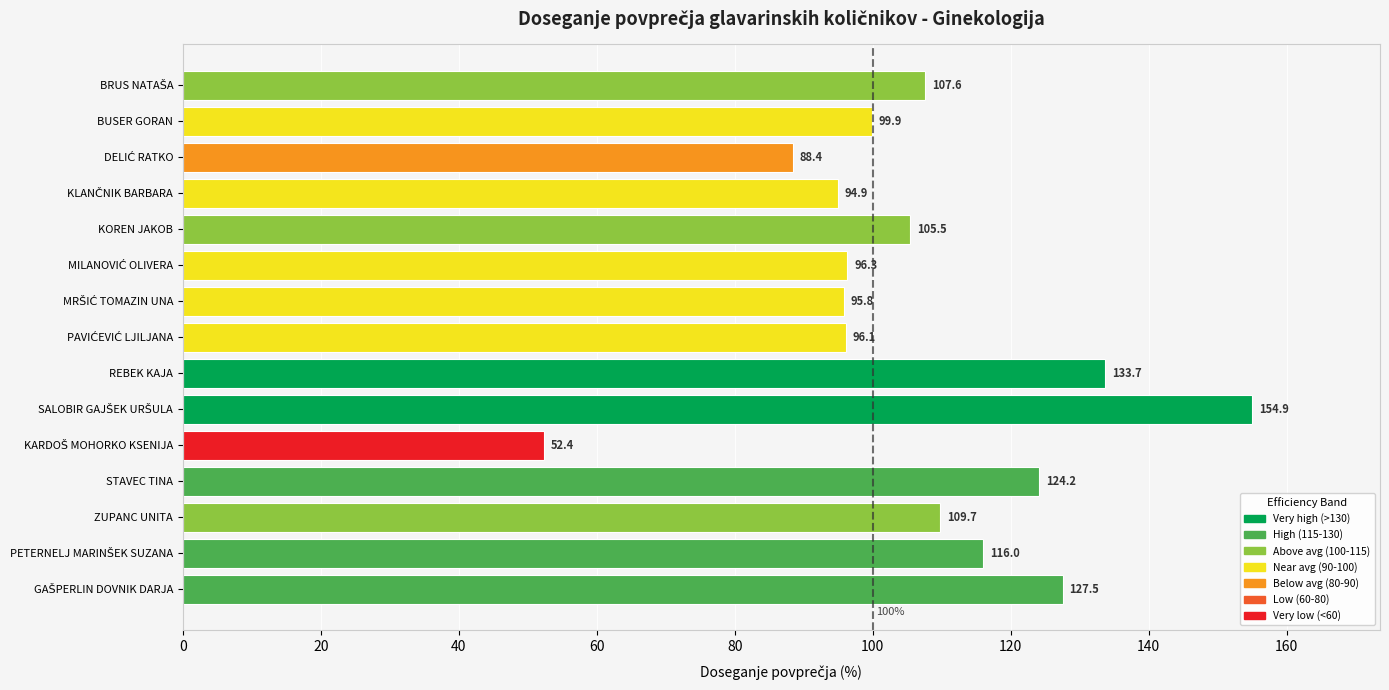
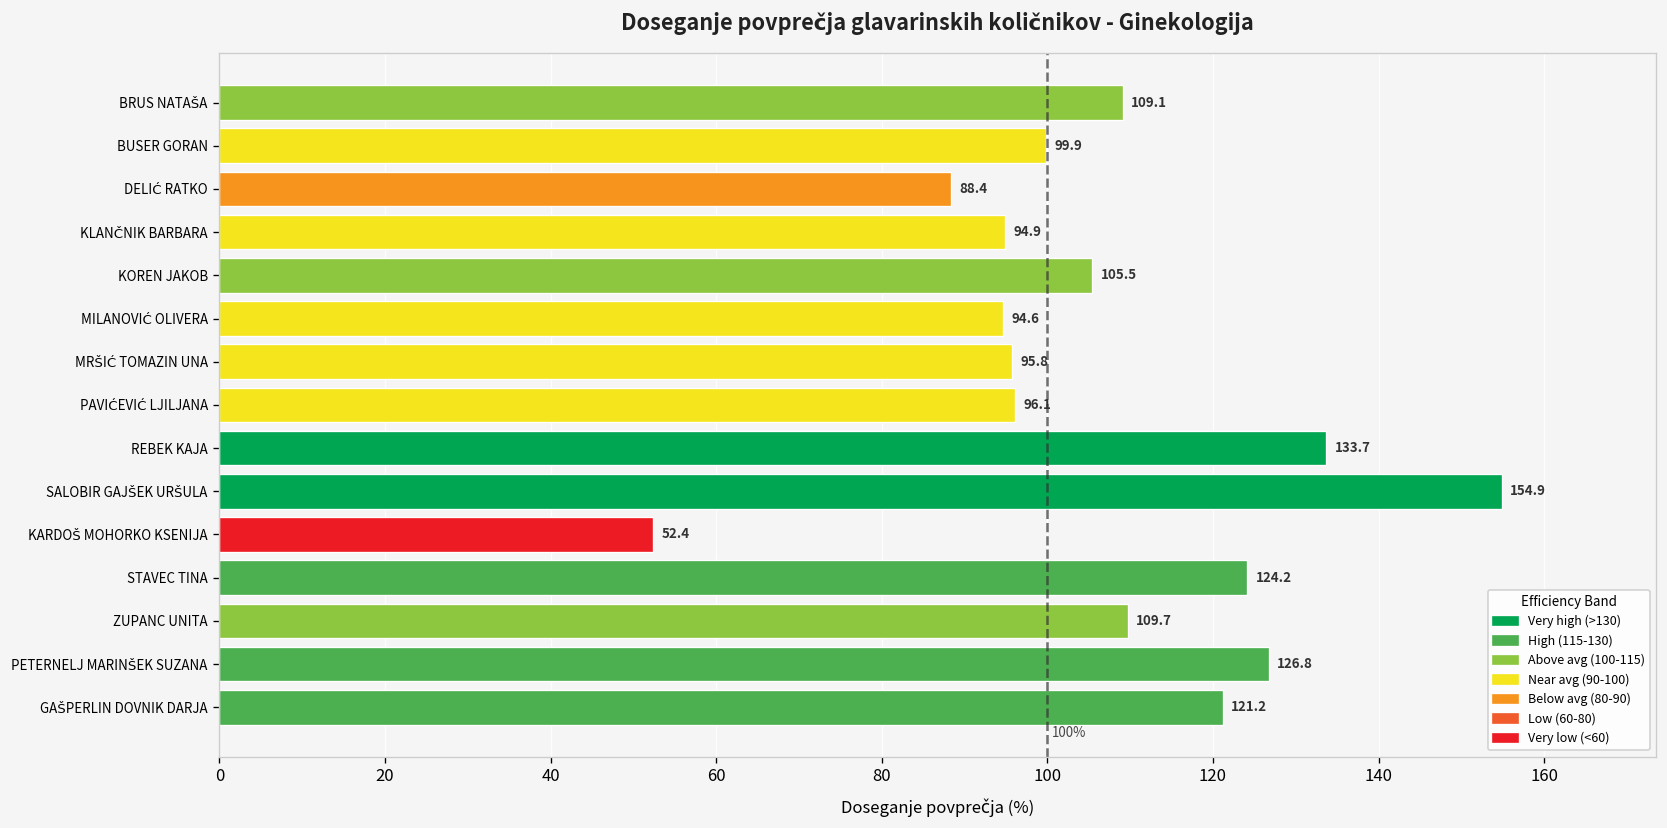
BRUS NATAŠA: 107.6 -> 109.1
MILANOVIĆ OLIVERA: 96.3 -> 94.6
PETERNELJ MARINŠEK SUZANA: 116.0 -> 126.8
GAŠPERLIN DOVNIK DARJA: 127.5 -> 121.2
